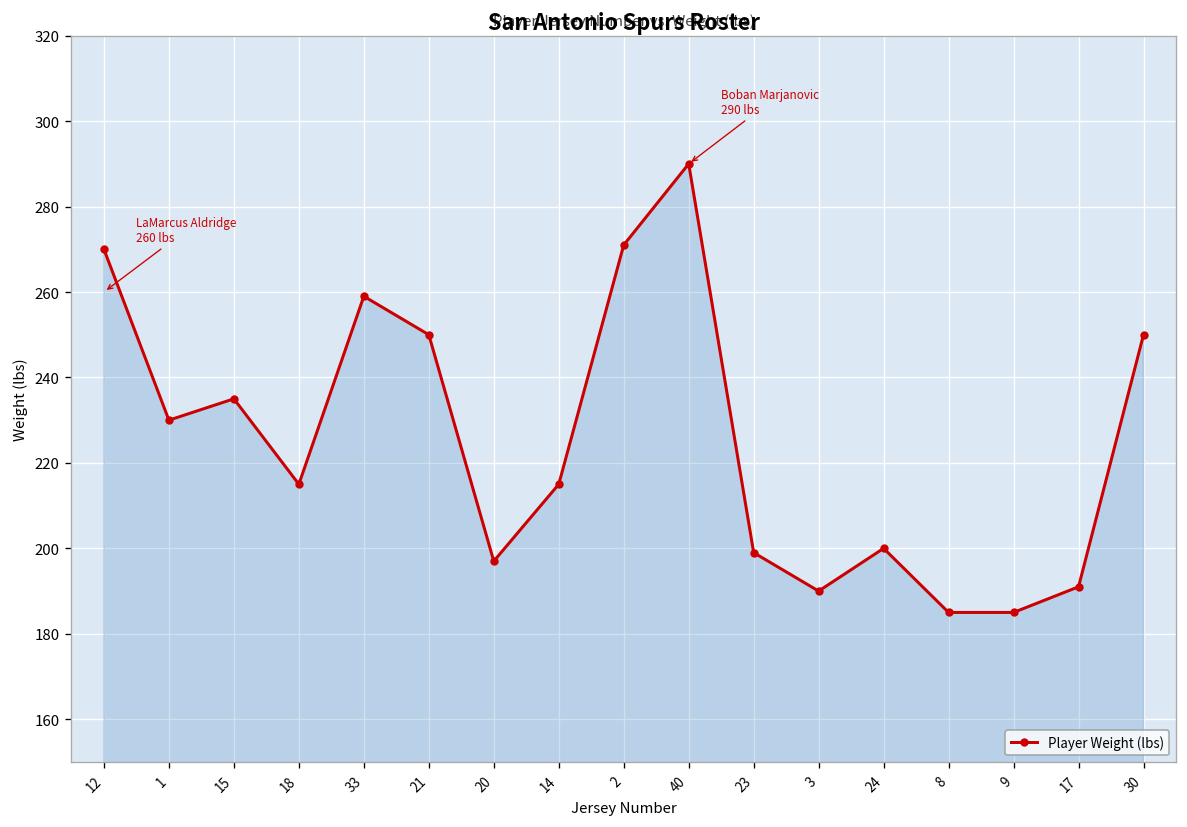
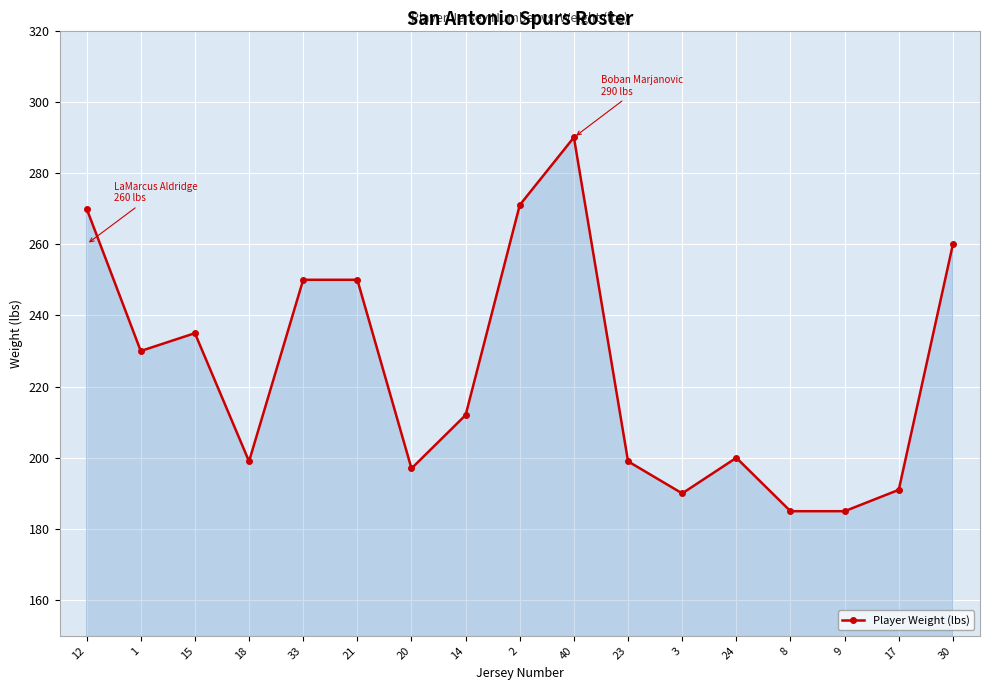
18: 215 -> 199
33: 259 -> 250
14: 215 -> 212
30: 250 -> 260
